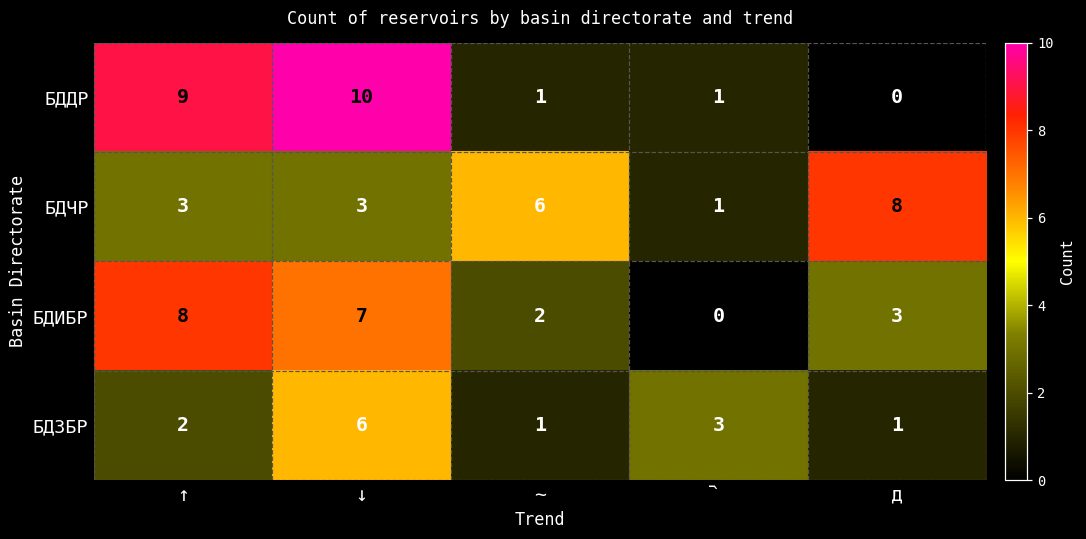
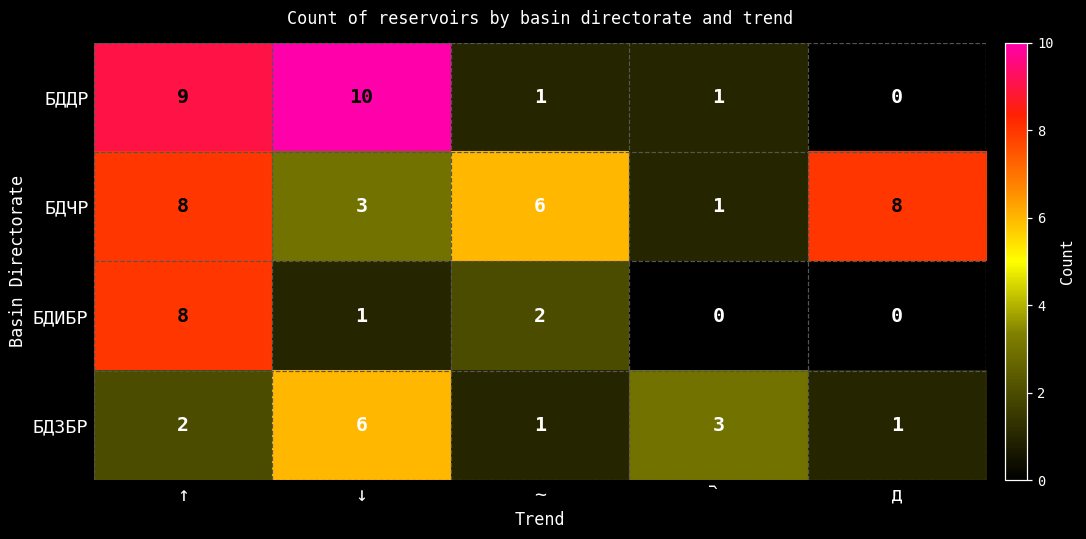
БДЧР, ↑: 3 -> 8
БДИБР, ↓: 7 -> 1
БДИБР, д: 3 -> 0
